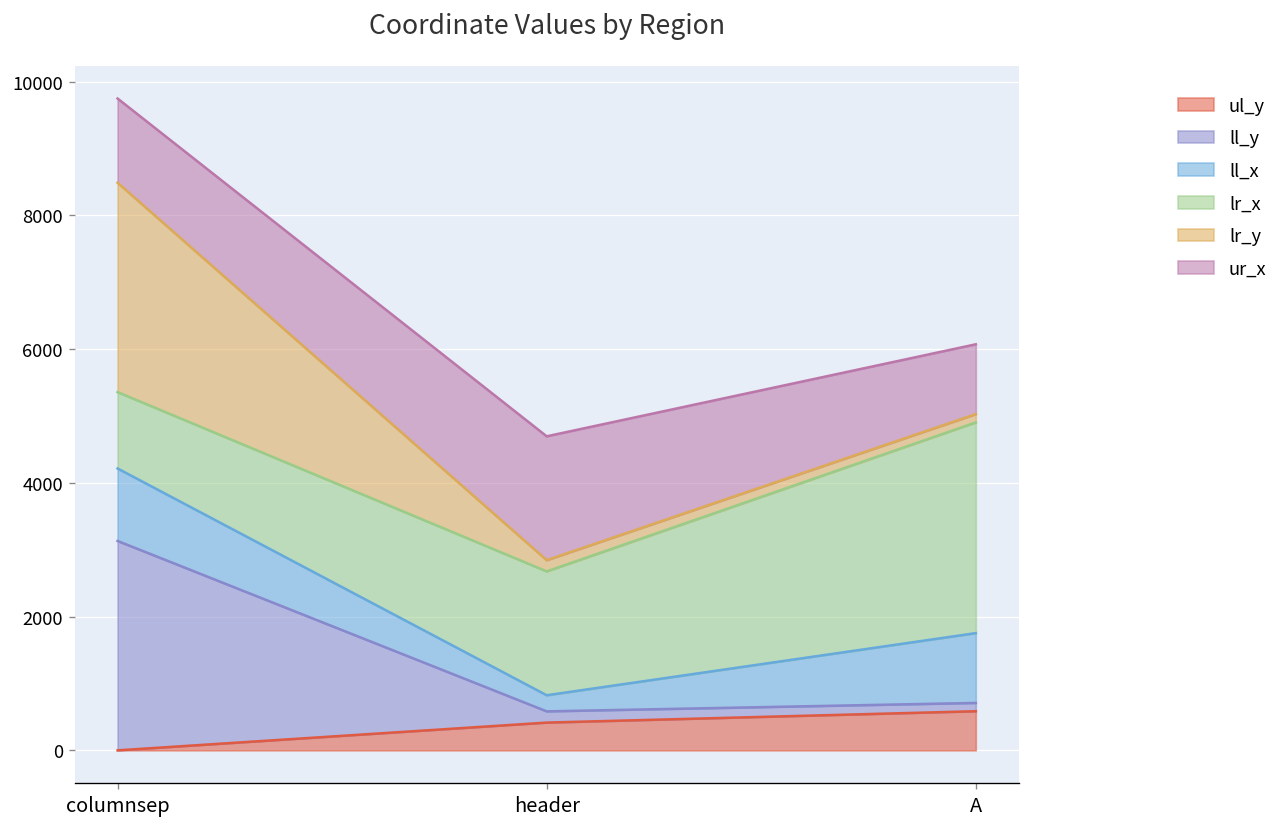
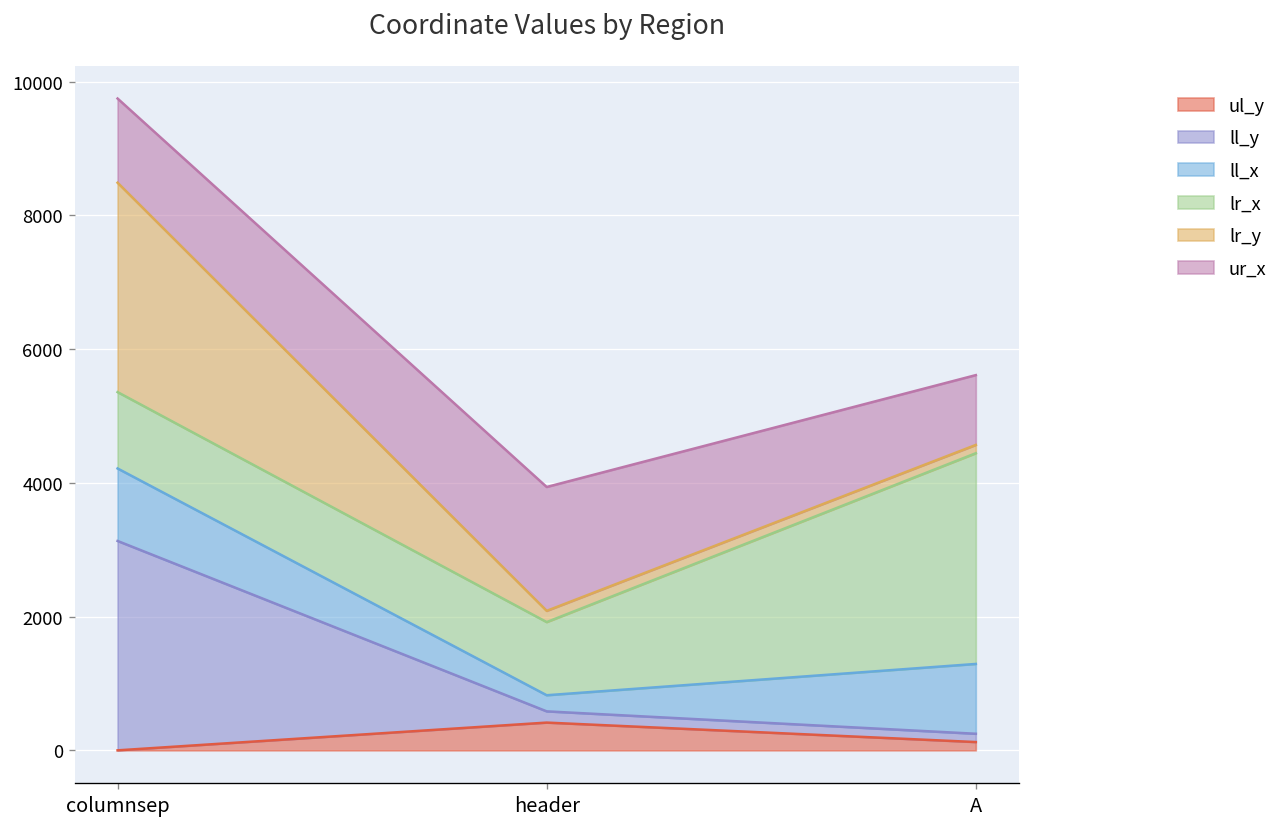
lr_x, header: 1900 -> 1100
ul_y, A: 600 -> 100
